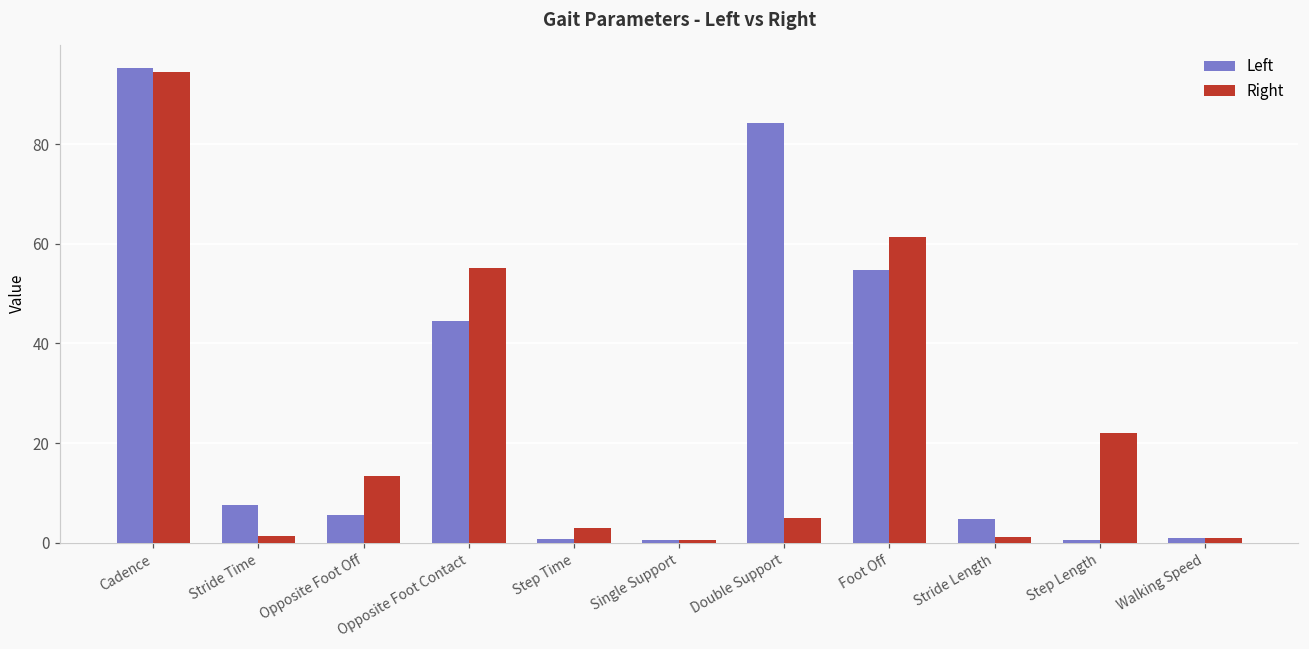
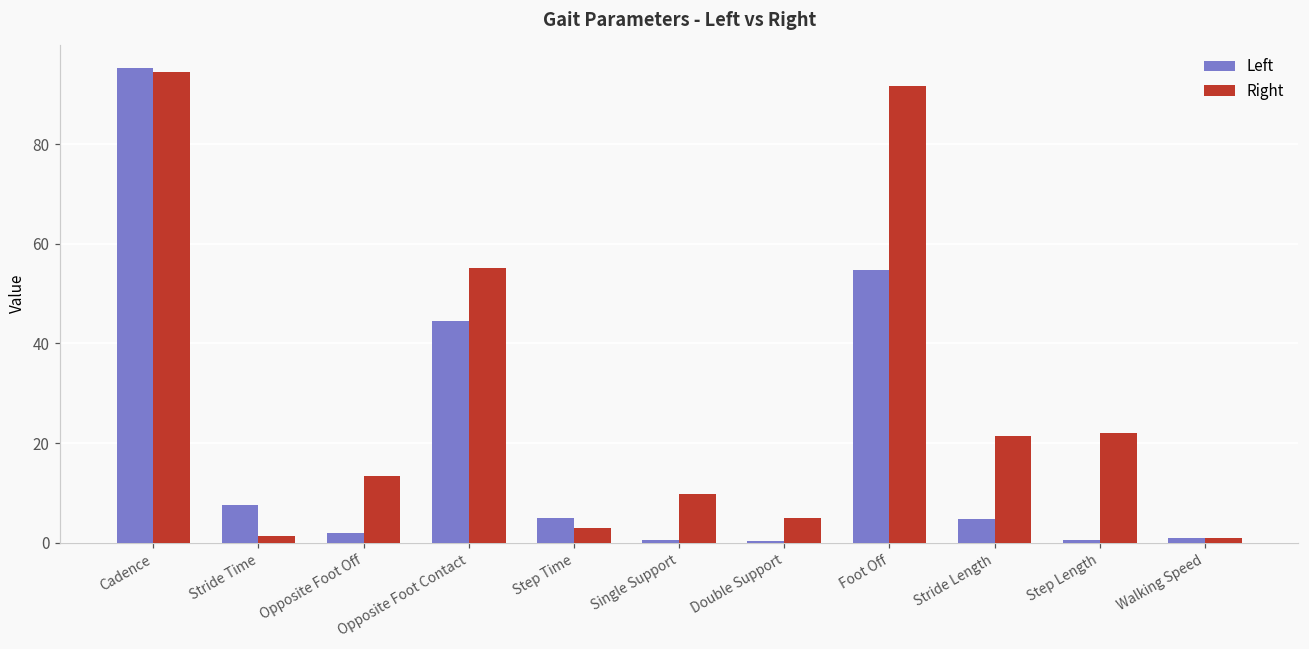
Left, Opposite Foot Off: 6 -> 2
Left, Step Time: 1 -> 5
Right, Single Support: 1 -> 10
Left, Double Support: 84 -> 0
Right, Foot Off: 61 -> 92
Right, Stride Length: 1 -> 21
